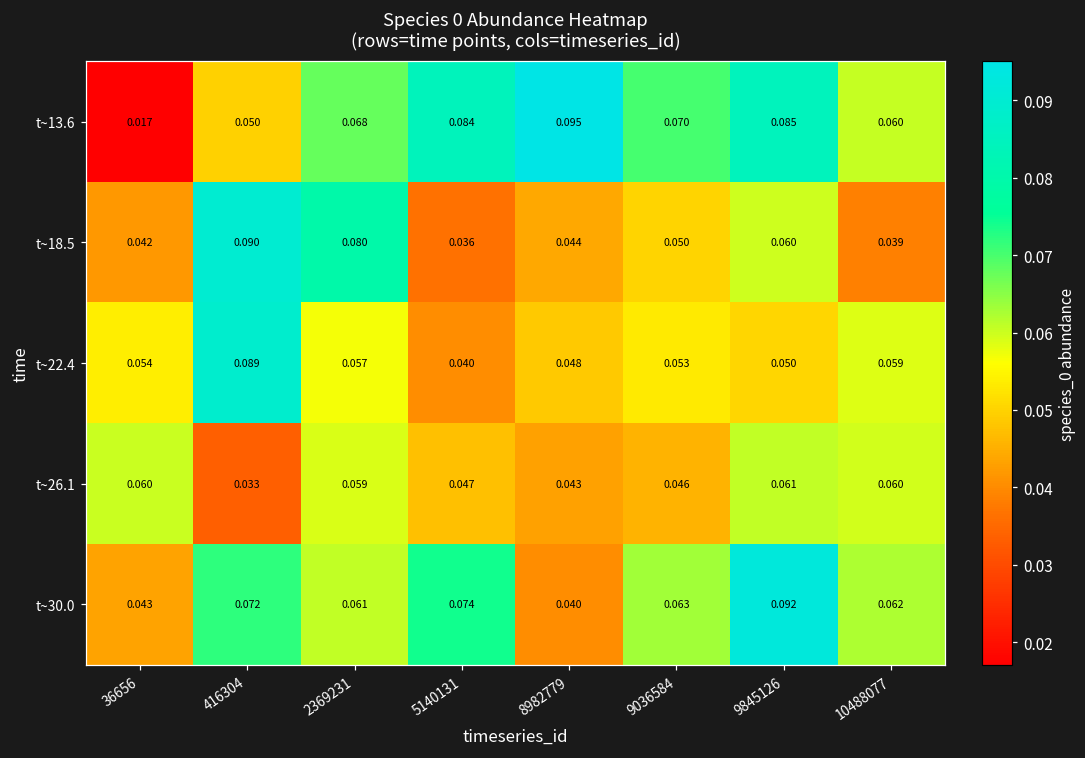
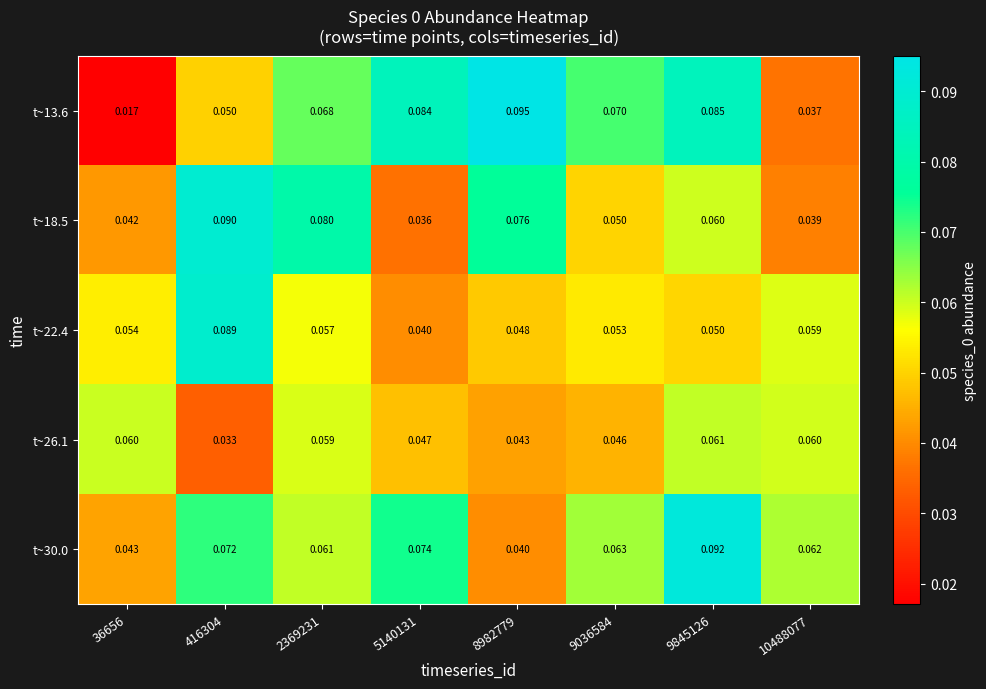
t~13.6, 10488077: 0.060 -> 0.037
t~18.5, 8982779: 0.044 -> 0.076
